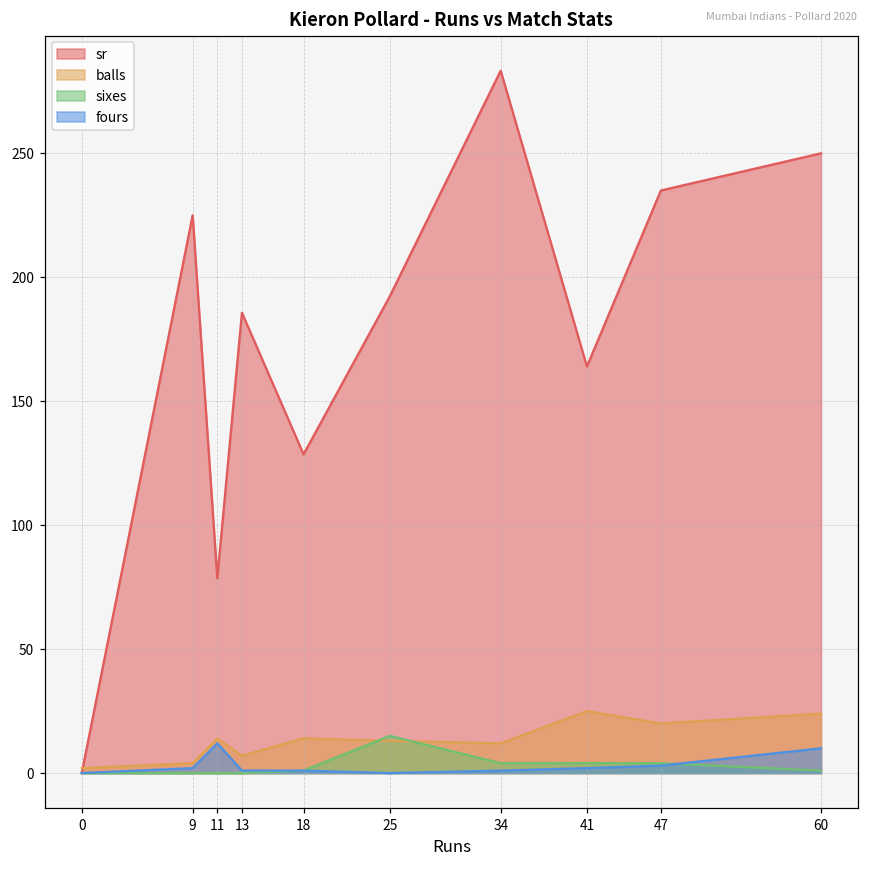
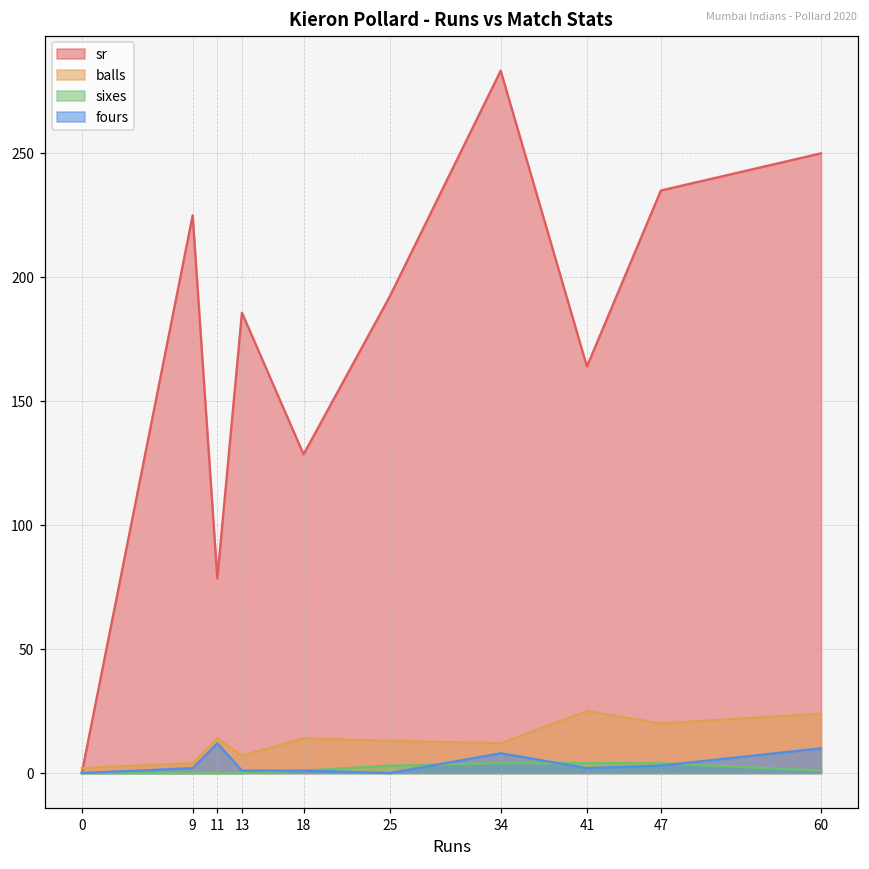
sixes, 25: 15 -> 3
fours, 34: 1 -> 8
